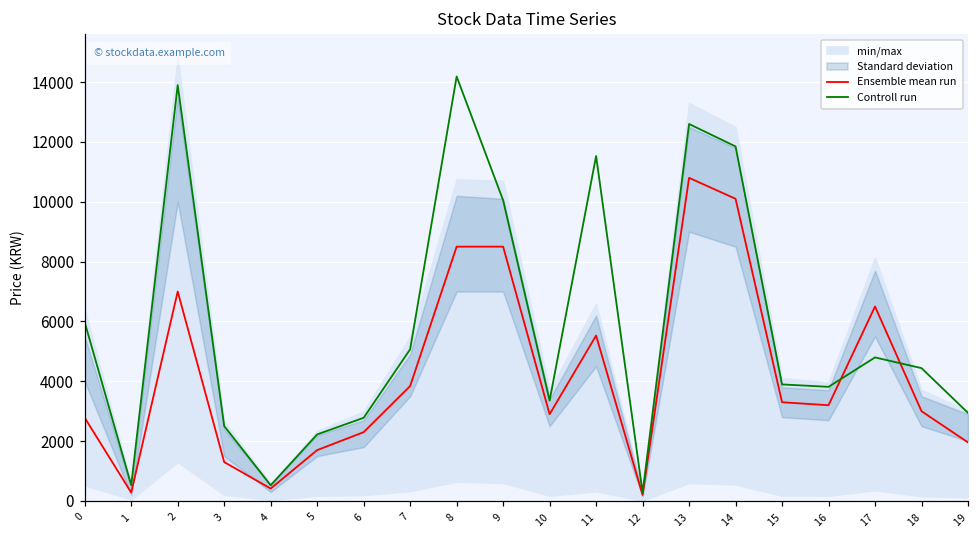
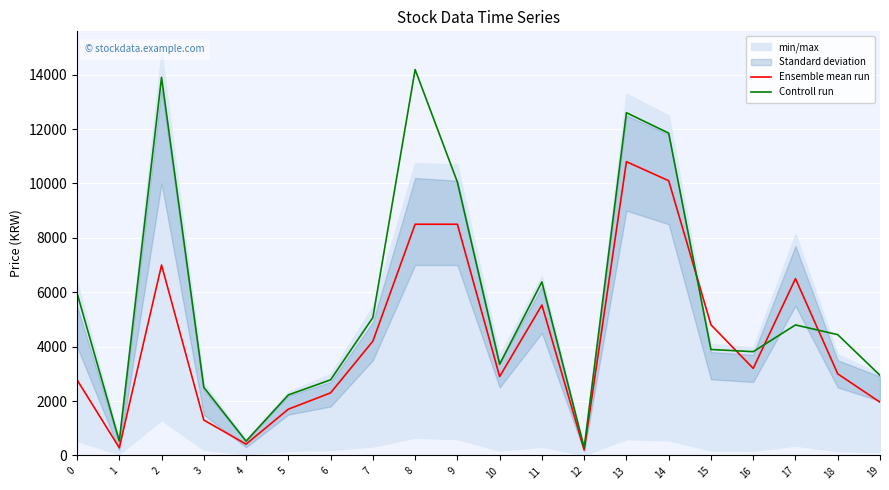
Ensemble mean run, 7: 3800 -> 4200
Controll run, 11: 11500 -> 6400
Ensemble mean run, 15: 3300 -> 4800
